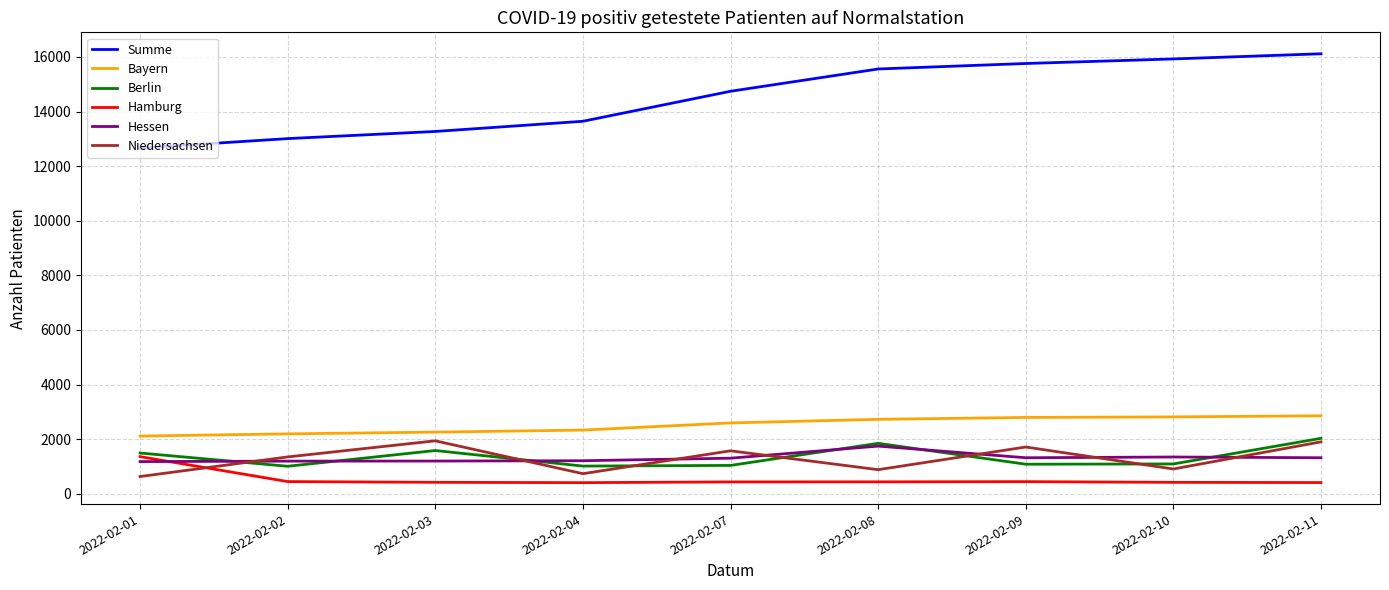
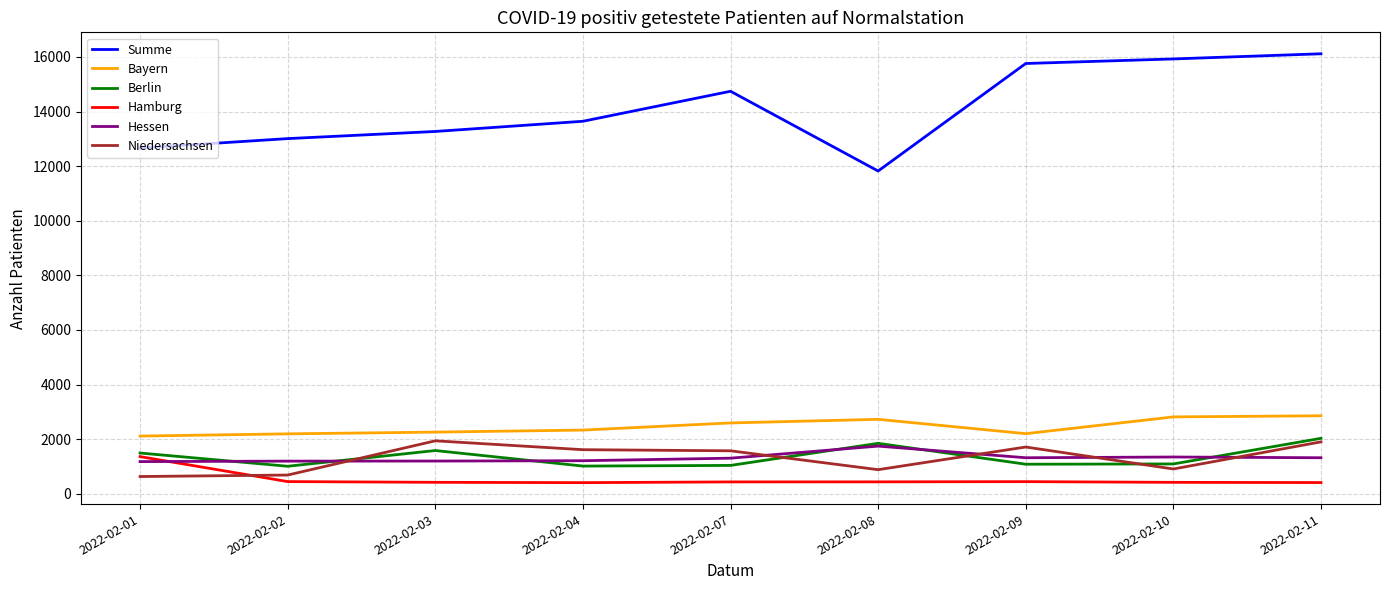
Niedersachsen, 2022-02-02: 1400 -> 700
Niedersachsen, 2022-02-04: 700 -> 1600
Summe, 2022-02-08: 15600 -> 11800
Bayern, 2022-02-09: 2800 -> 2200
